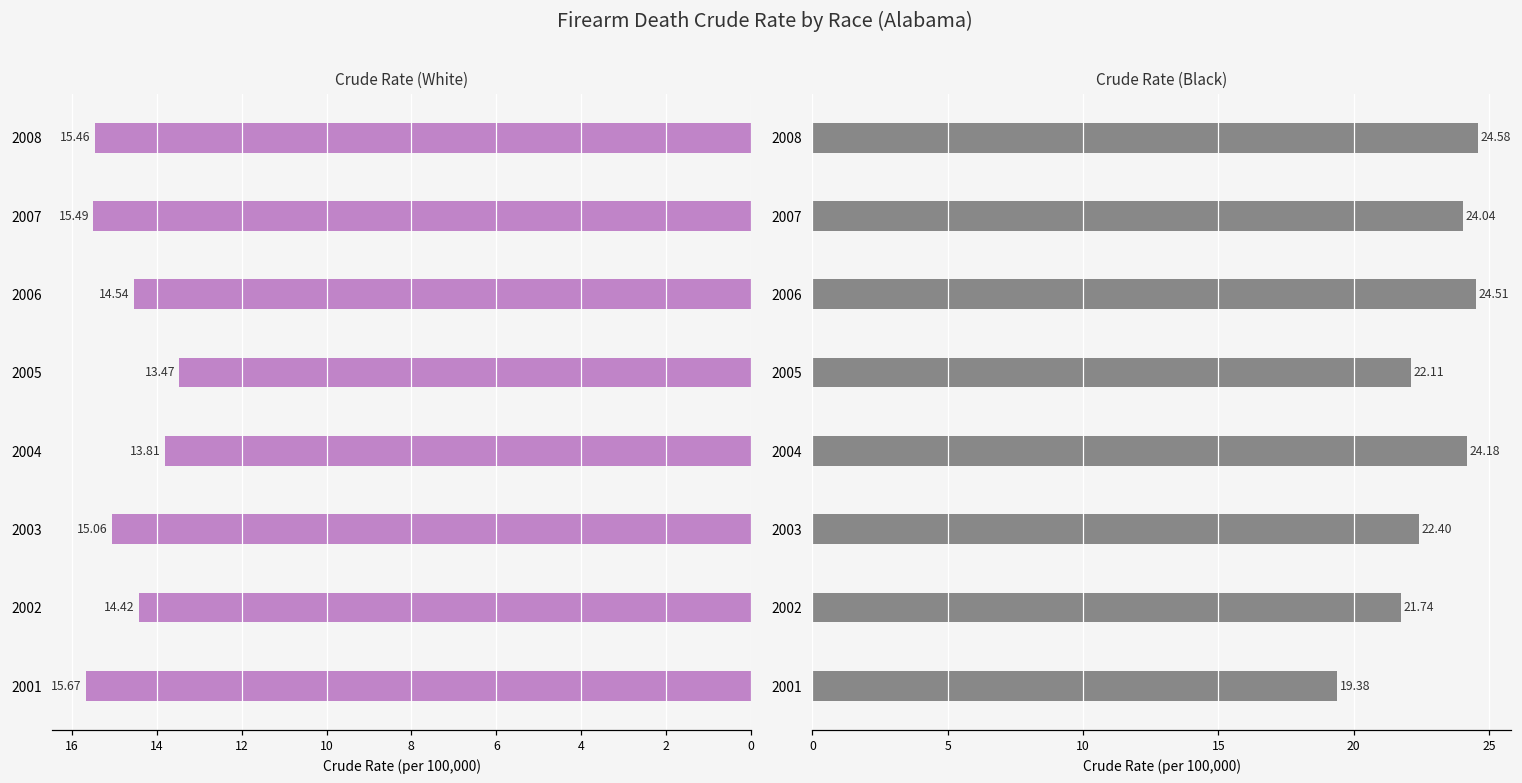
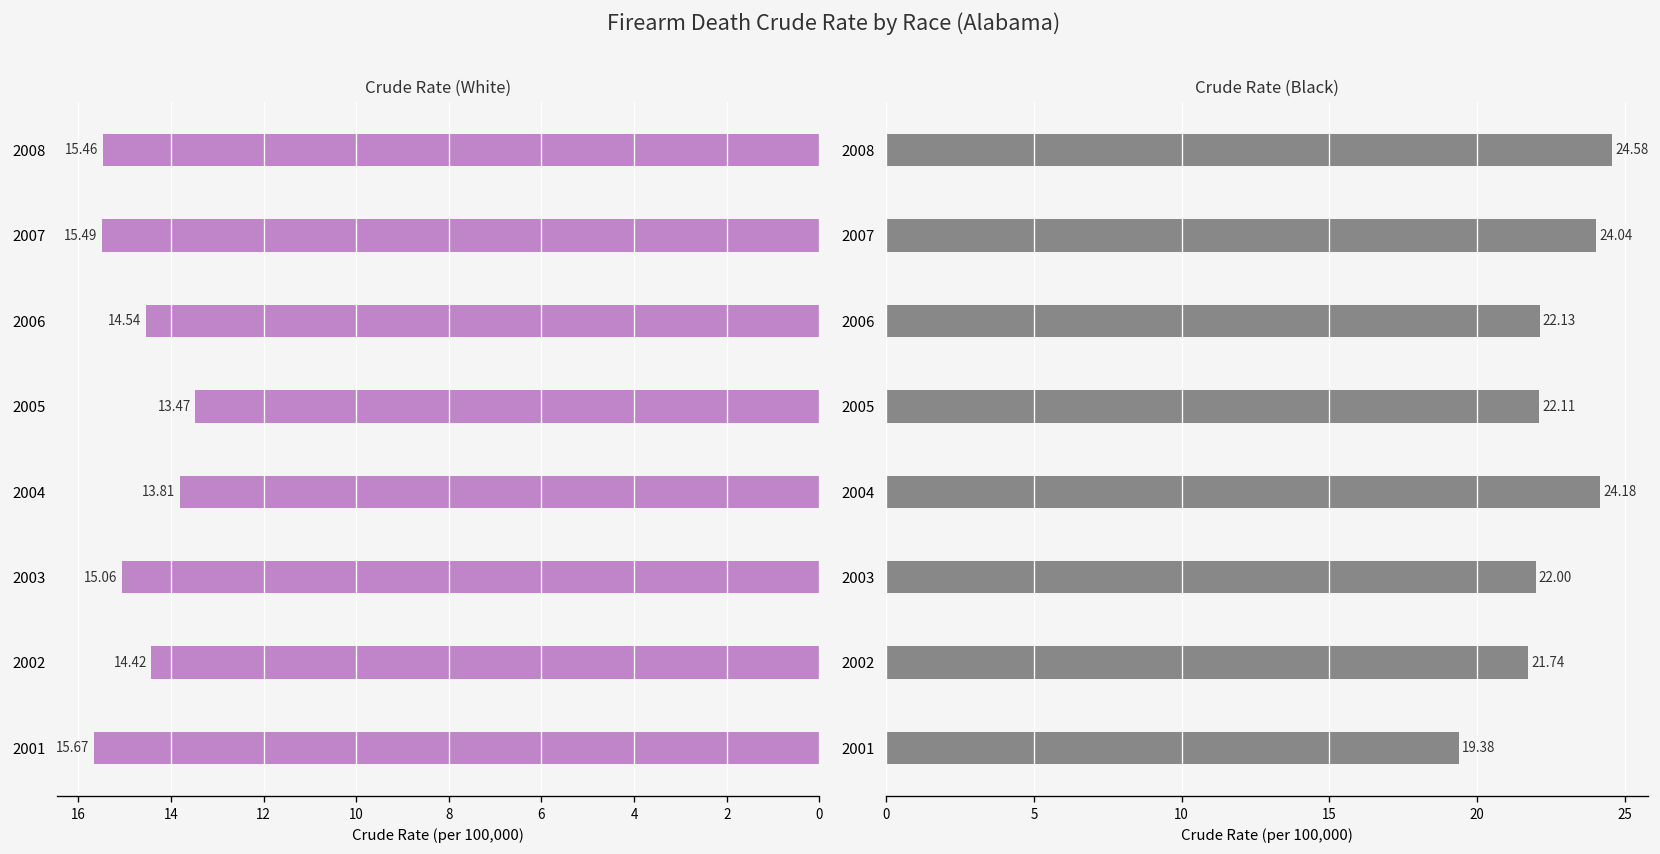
Crude Rate (Black), 2006: 24.51 -> 22.13
Crude Rate (Black), 2003: 22.40 -> 22.00
